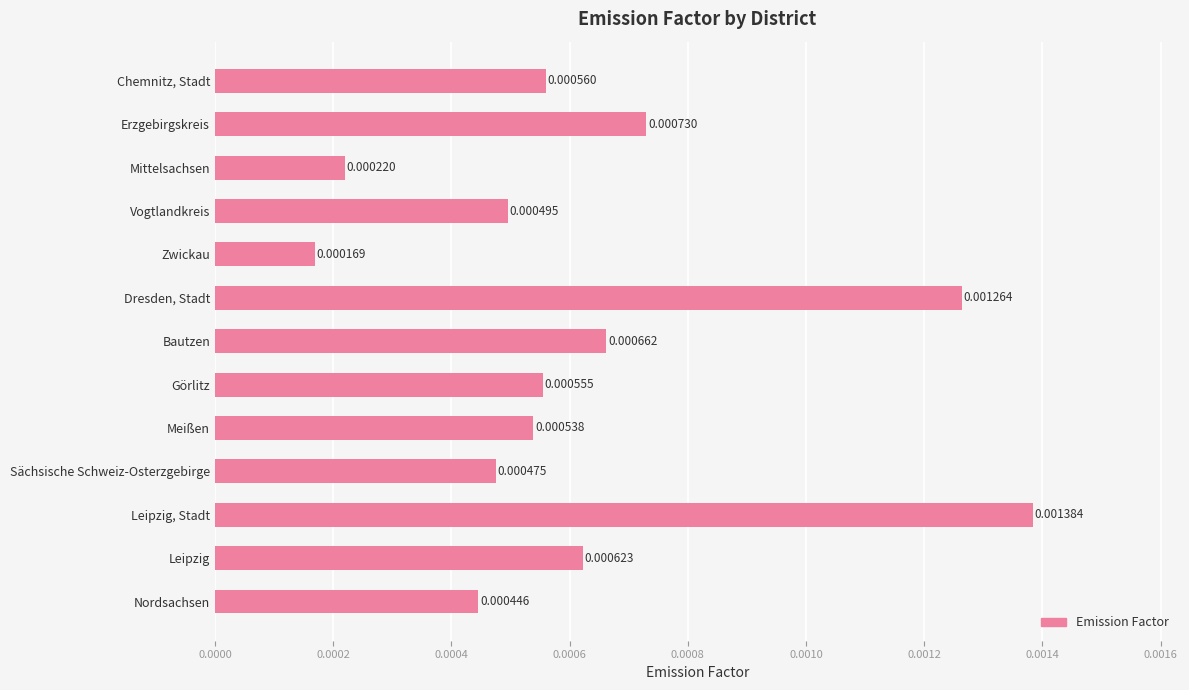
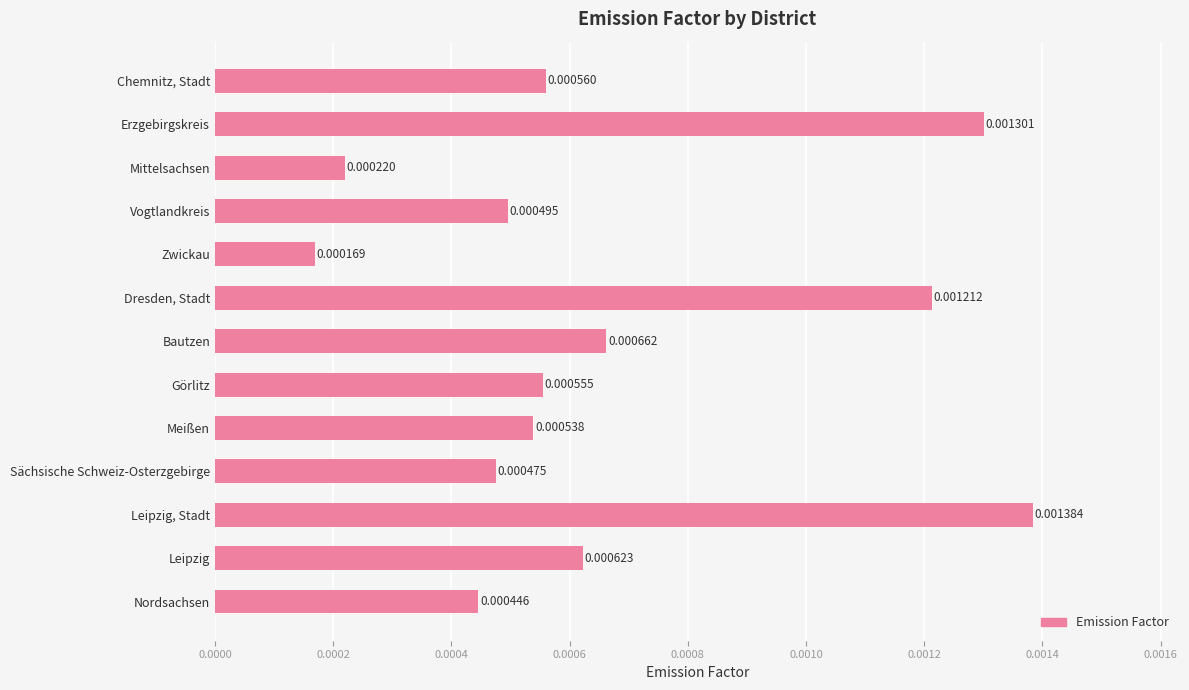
Erzgebirgskreis: 0.000730 -> 0.001301
Dresden, Stadt: 0.001264 -> 0.001212
